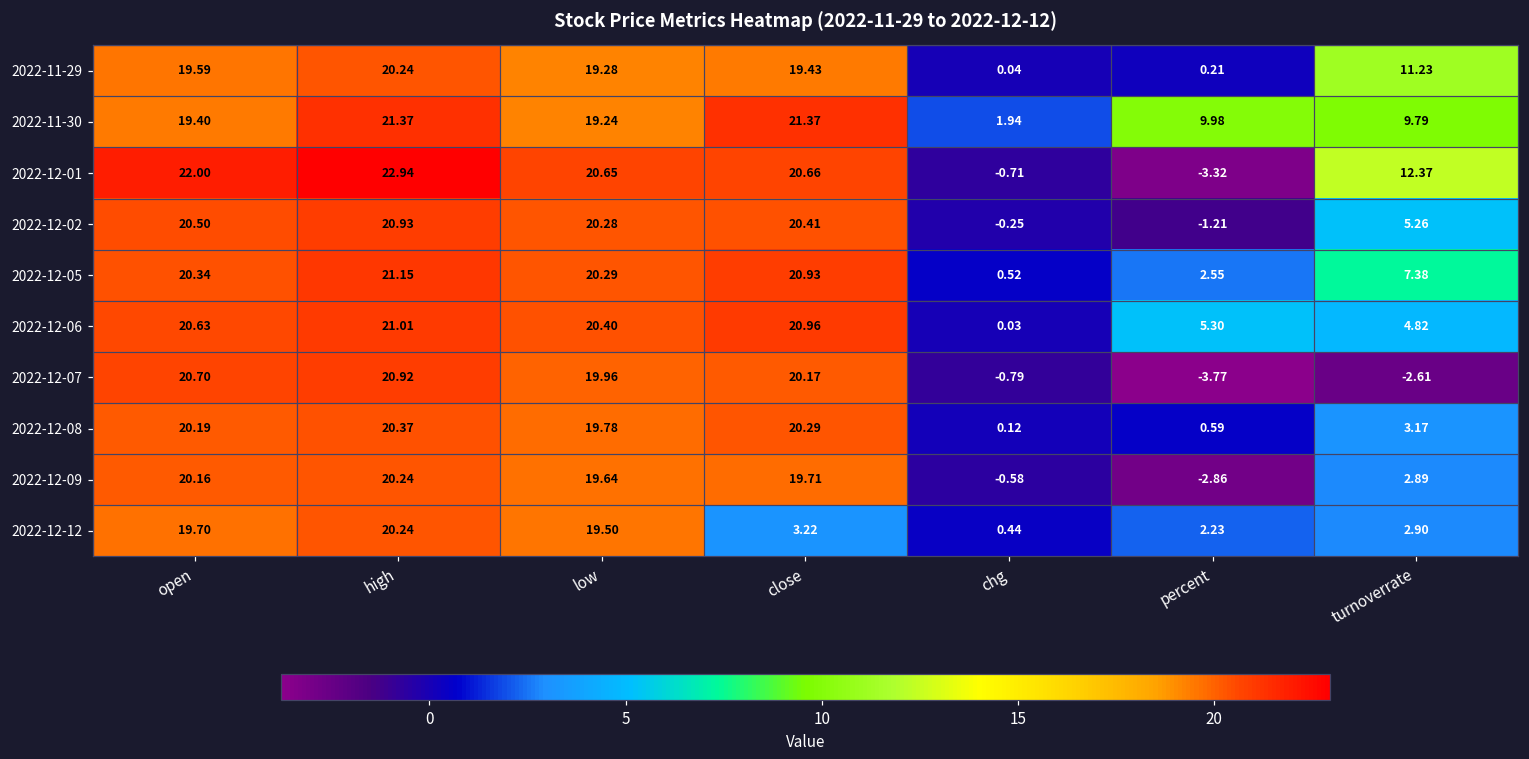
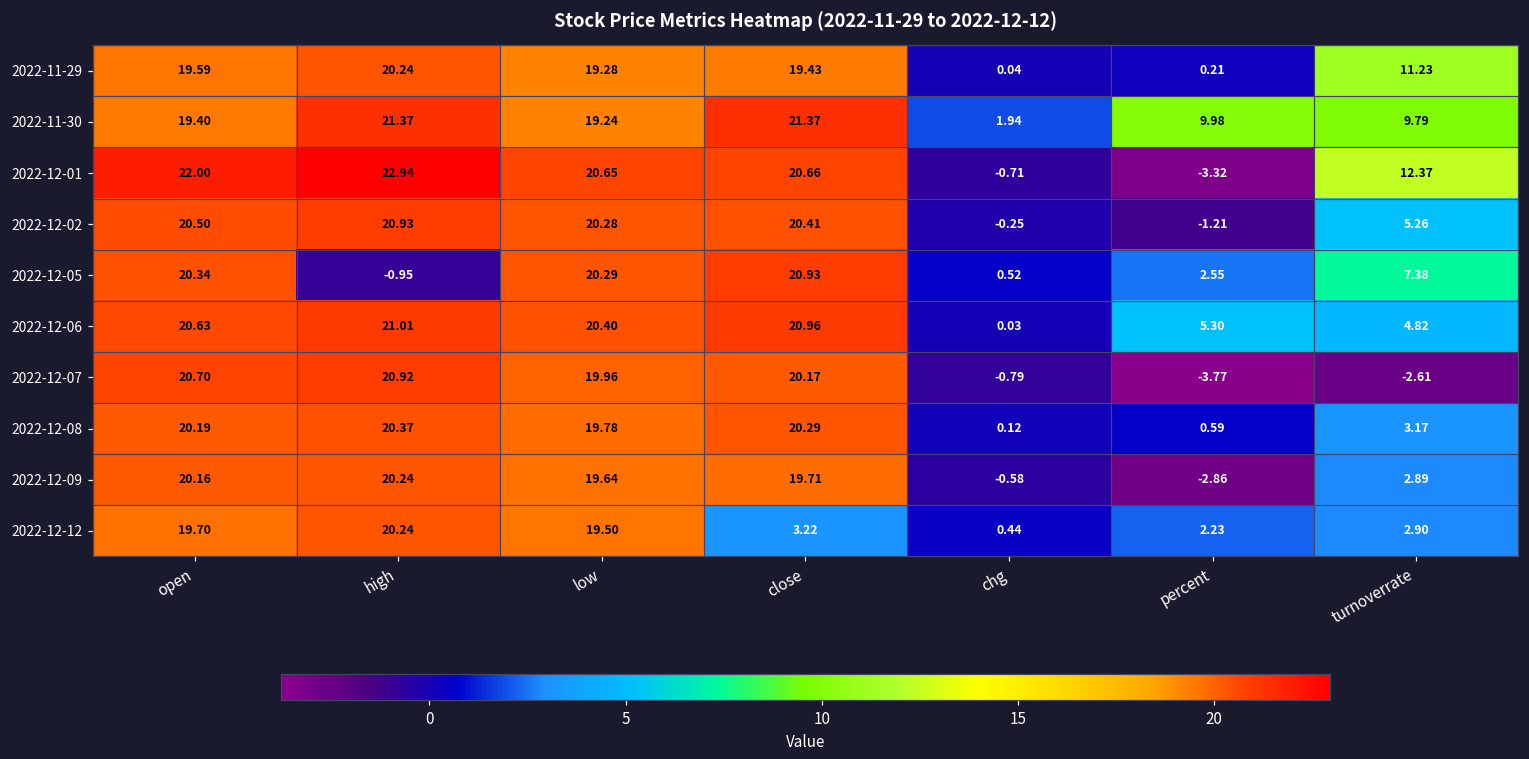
2022-12-05, high: 21.15 -> -0.95
